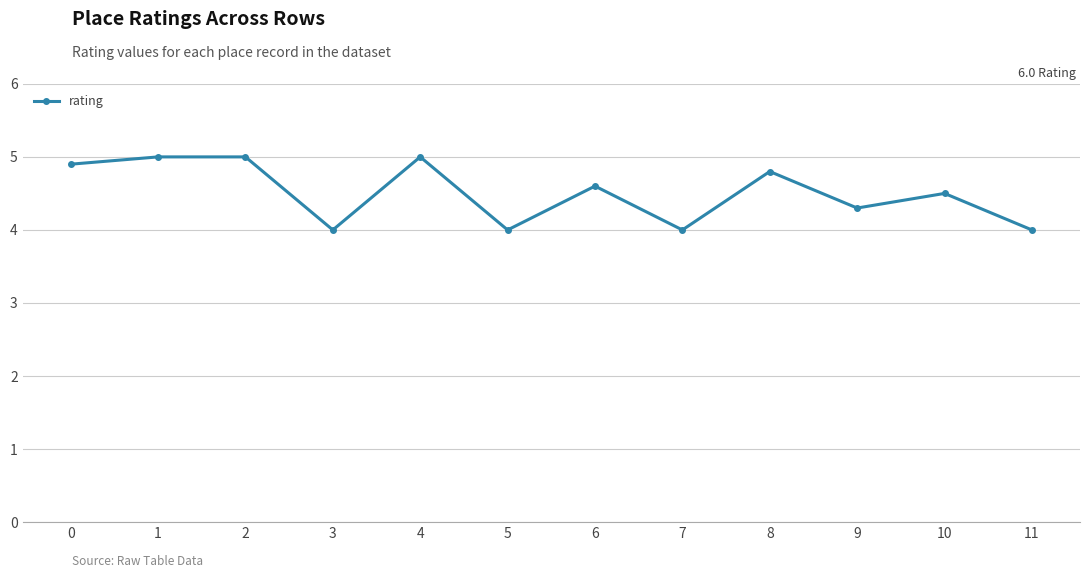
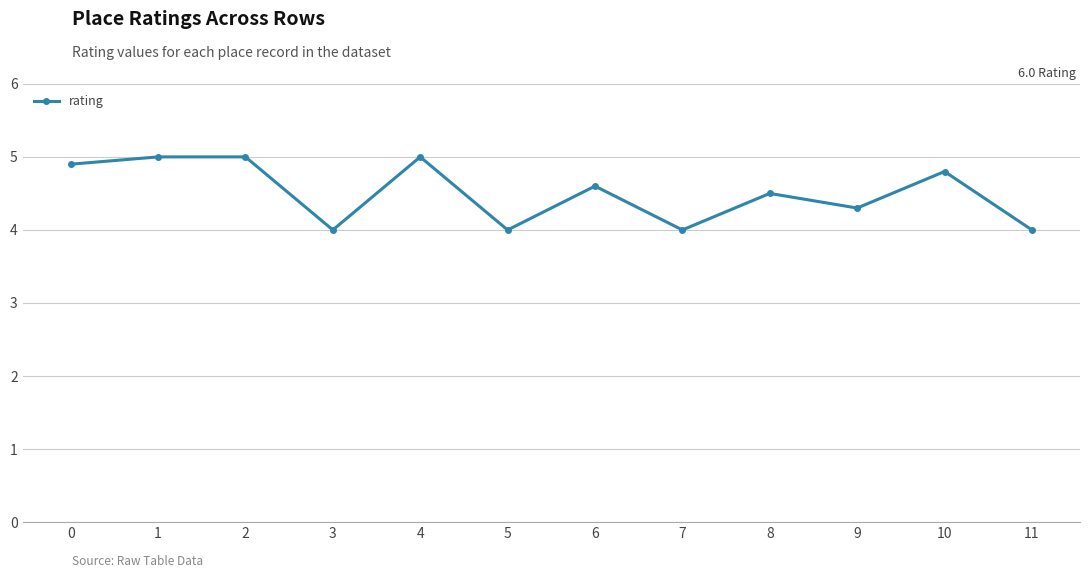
8: 4.8 -> 4.5
10: 4.5 -> 4.8
